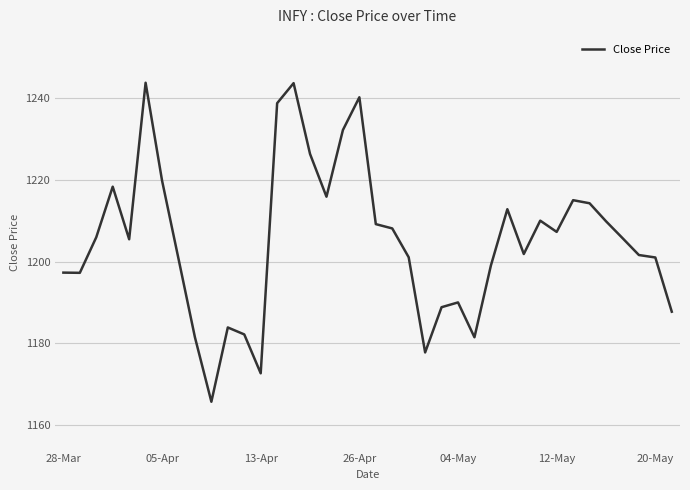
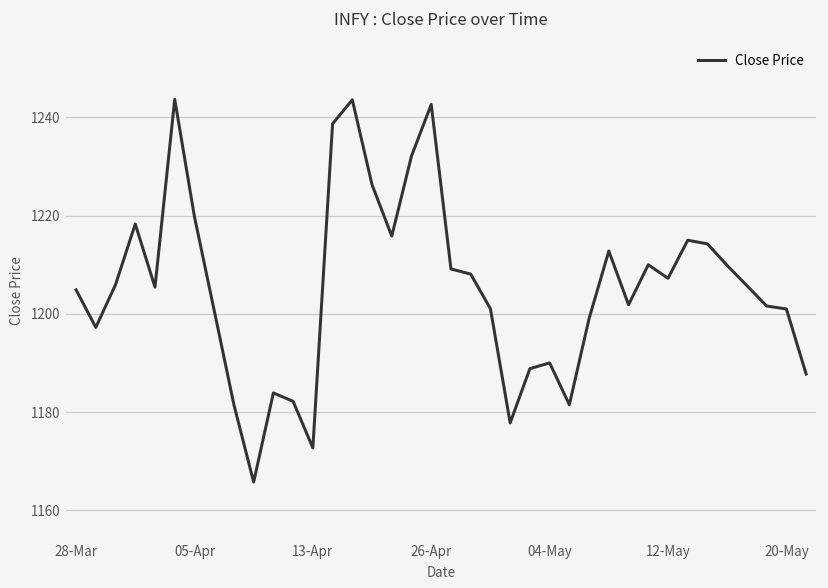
28-Mar: 1197 -> 1205
26-Apr: 1240 -> 1243
